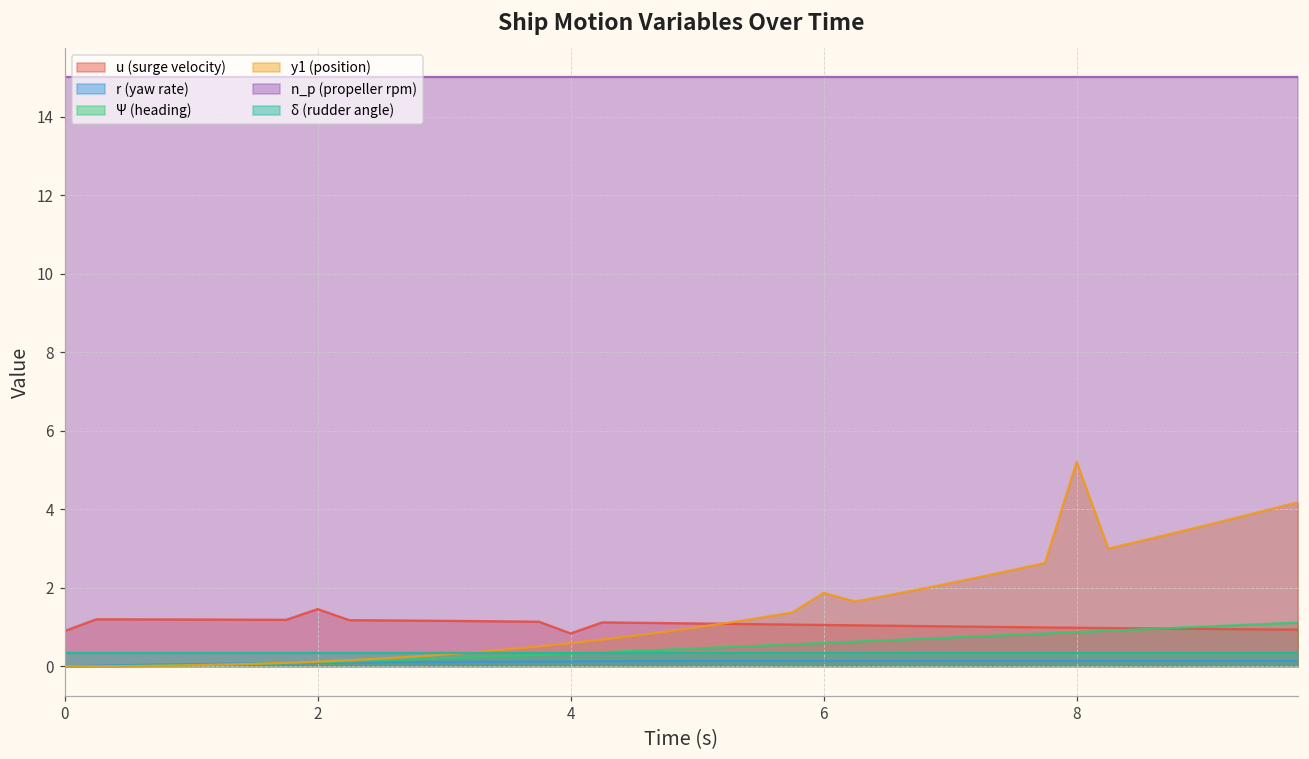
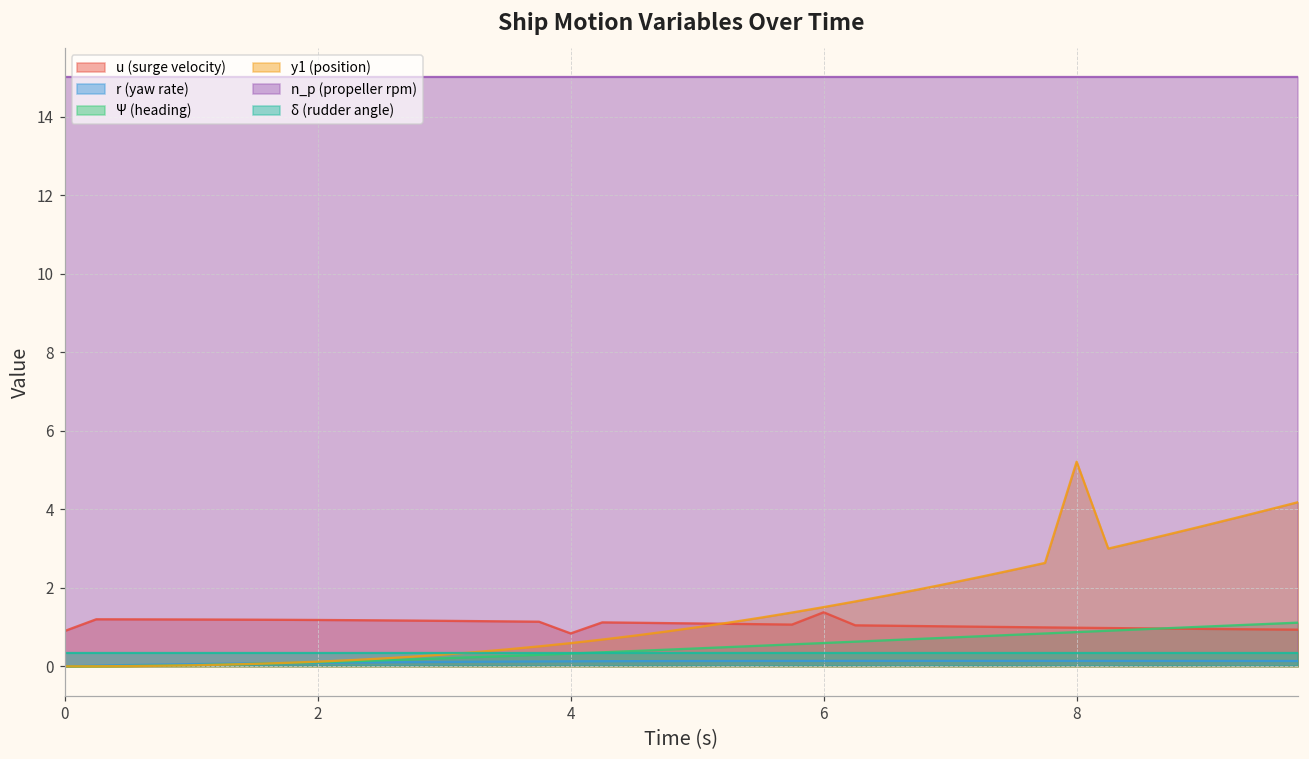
u (surge velocity), 2: 1.5 -> 1.2
u (surge velocity), 6: 1.1 -> 1.4
y1 (position), 6: 1.9 -> 1.5
